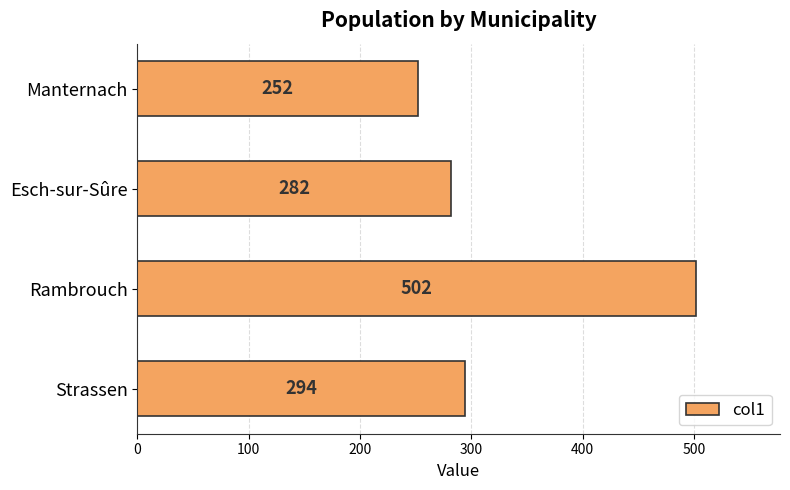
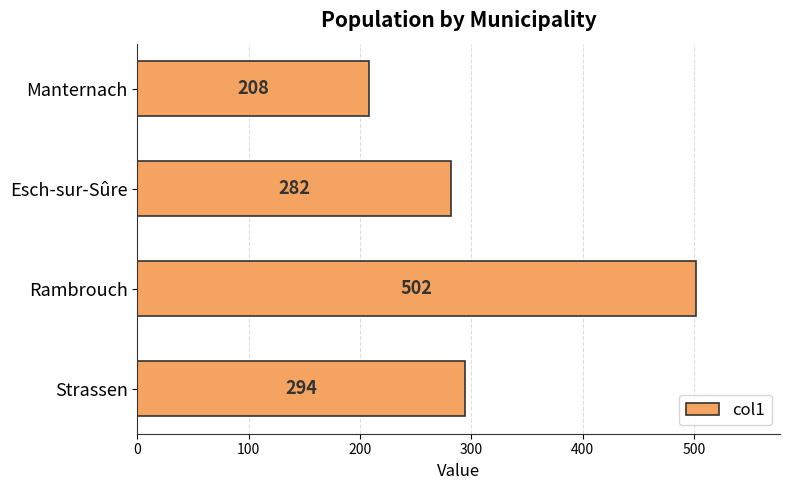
Manternach: 252 -> 208
